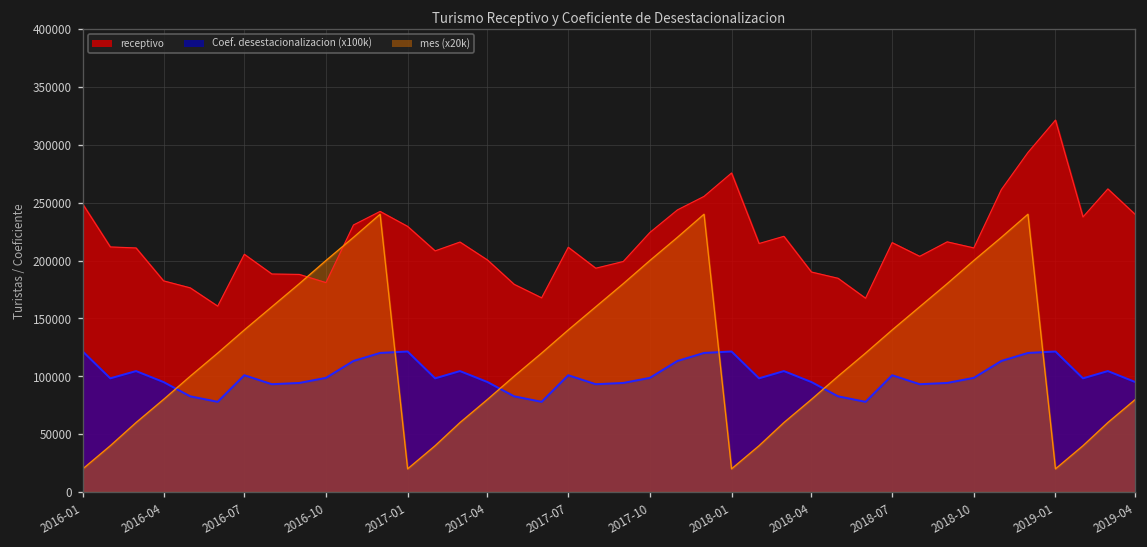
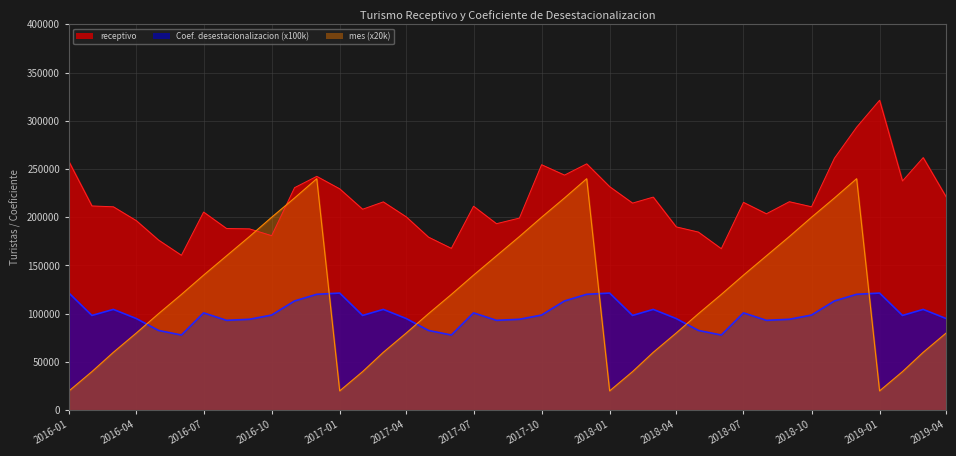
receptivo, 2016-01: 250000 -> 260000
receptivo, 2016-04: 180000 -> 200000
receptivo, 2017-10: 220000 -> 250000
receptivo, 2018-01: 280000 -> 230000
receptivo, 2019-04: 240000 -> 220000
